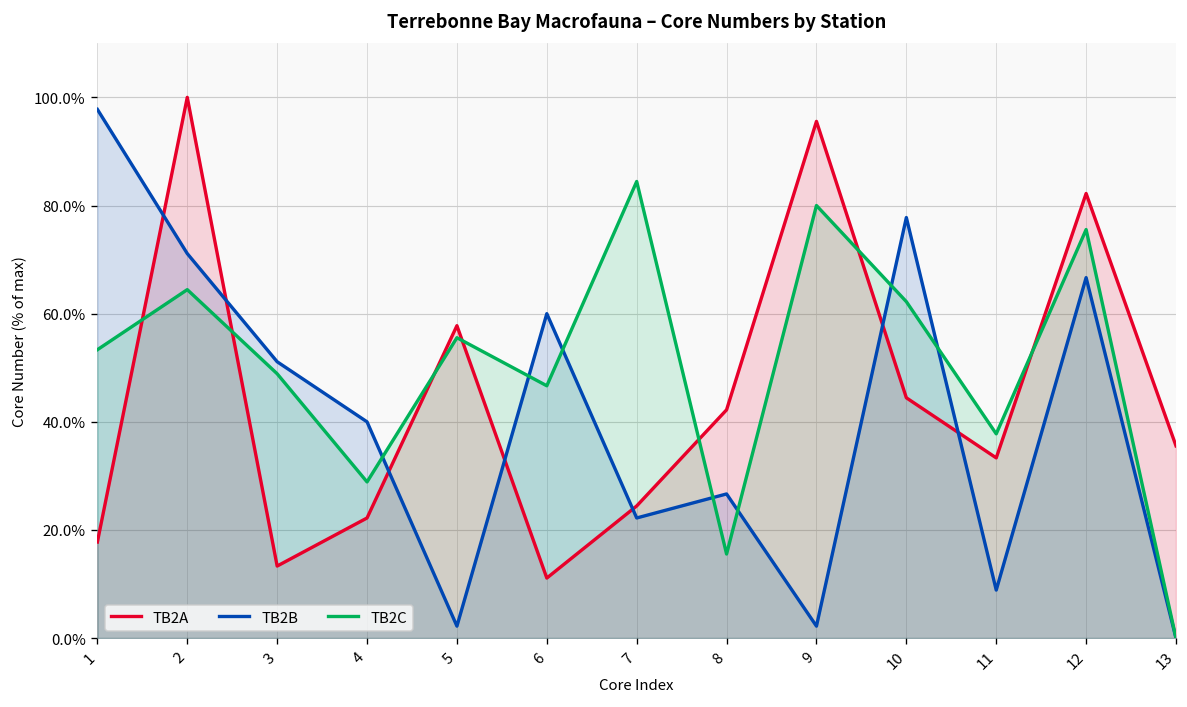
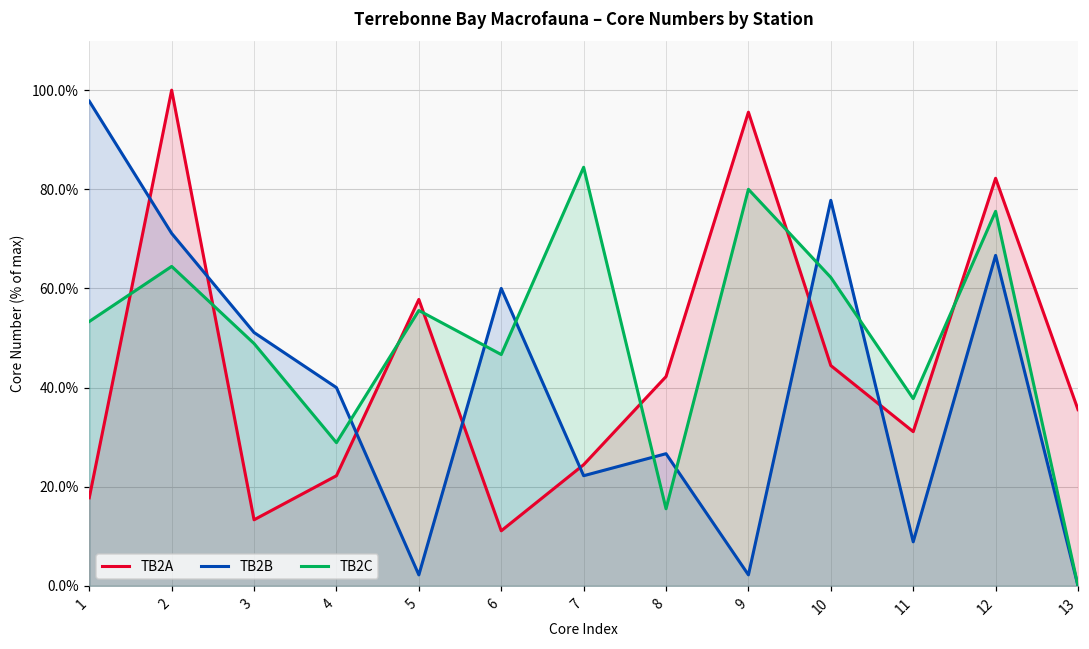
TB2A, 11: 33% -> 31%
